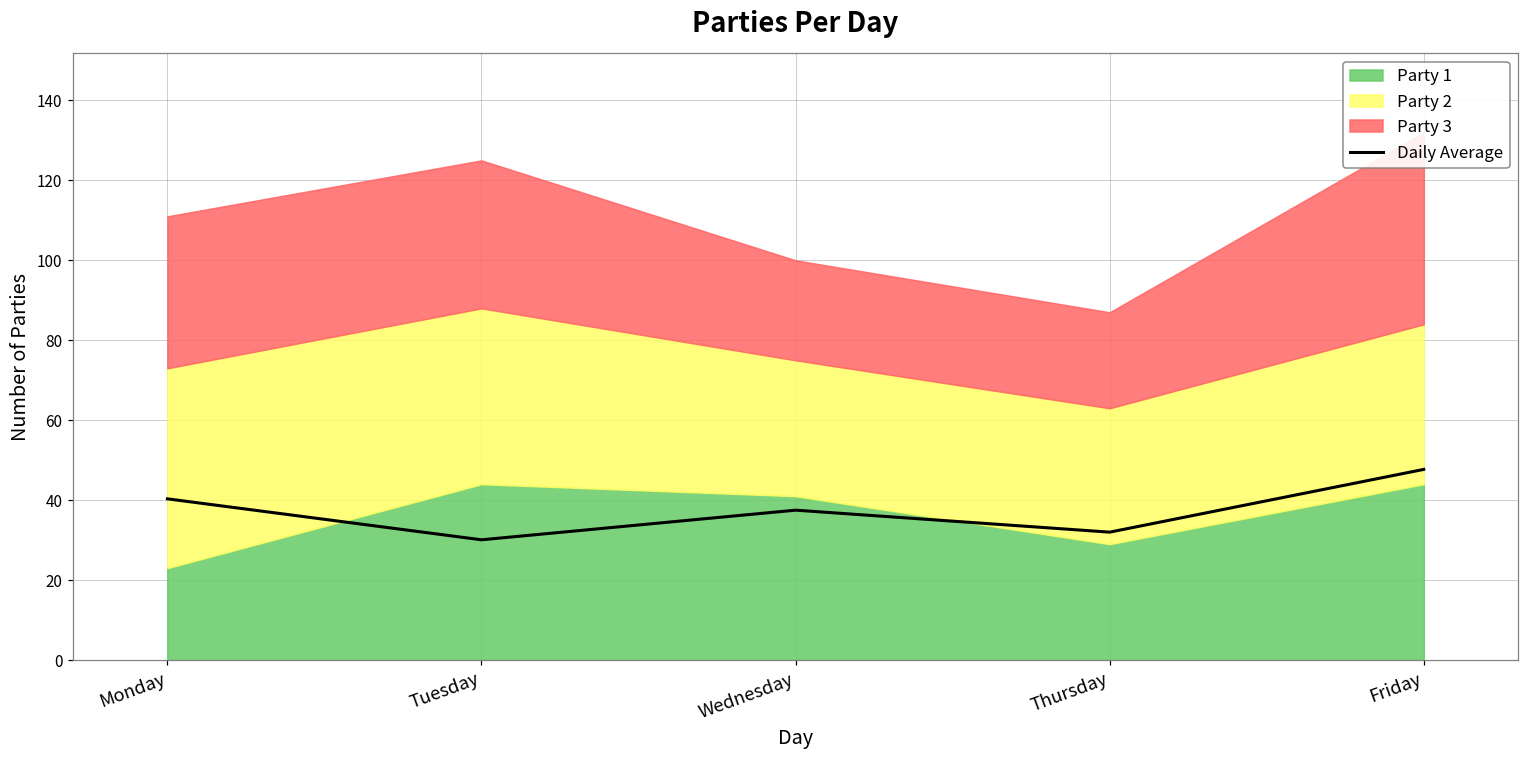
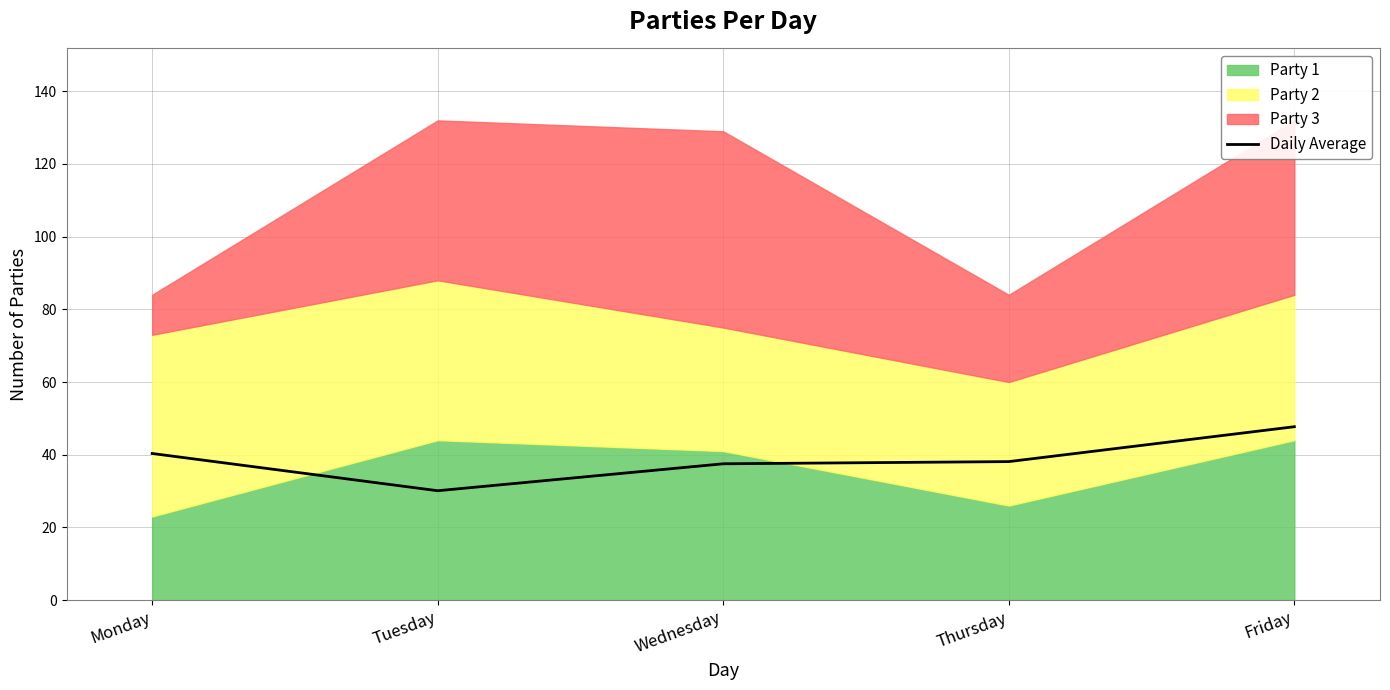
Party 3, Monday: 38 -> 11
Party 3, Tuesday: 37 -> 44
Party 3, Wednesday: 25 -> 54
Daily Average, Thursday: 32 -> 38
Party 1, Thursday: 29 -> 26
